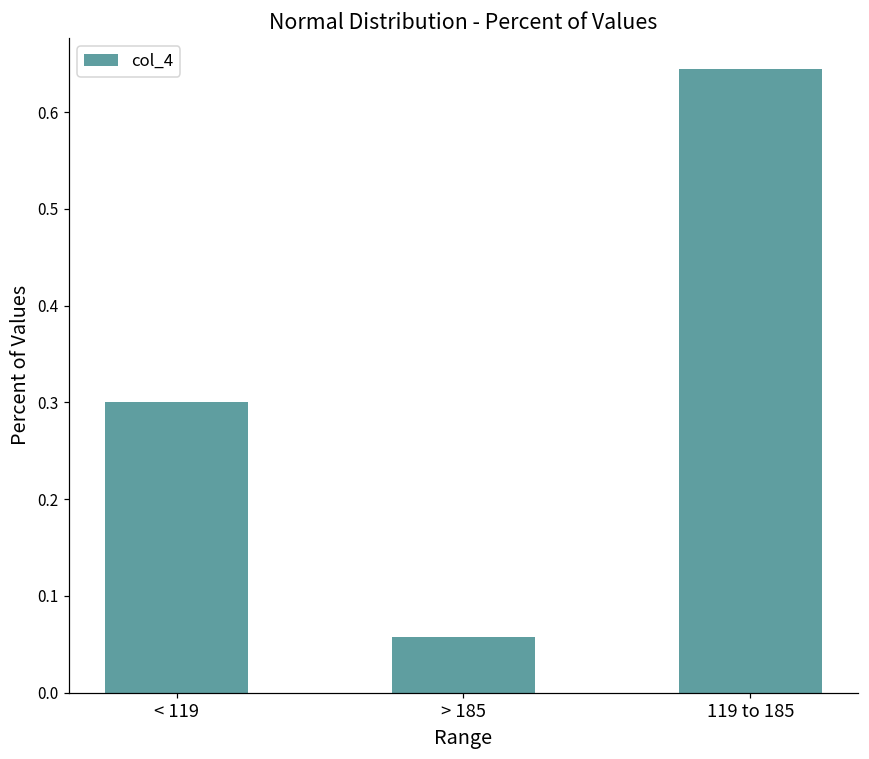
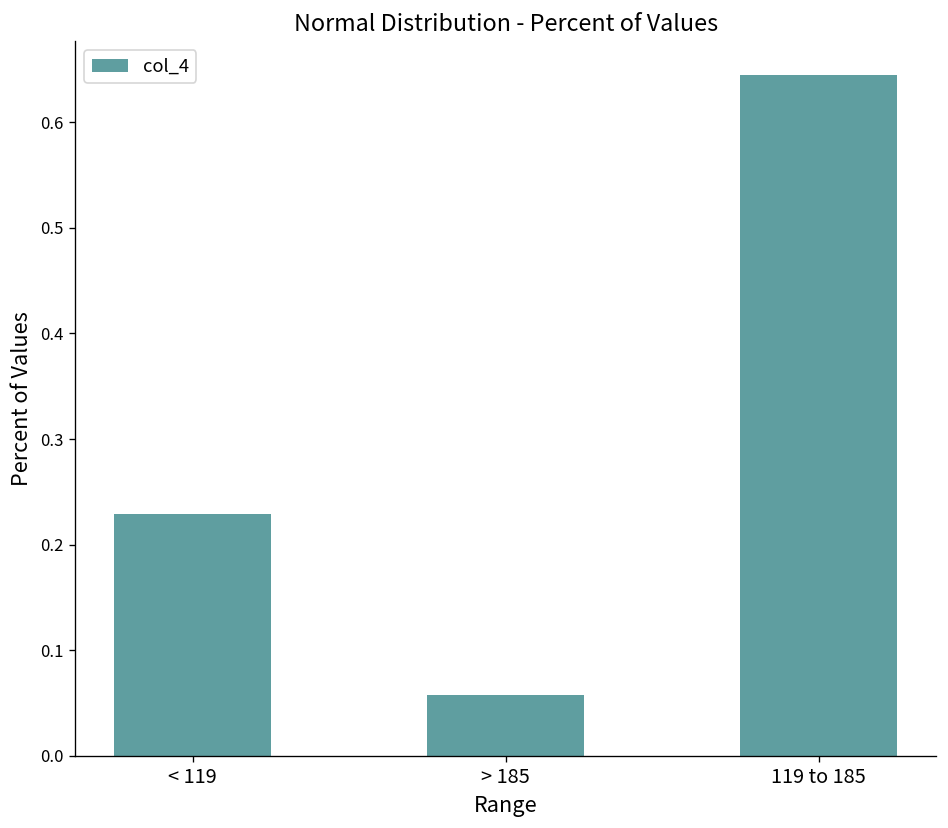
< 119: 0.30 -> 0.23
